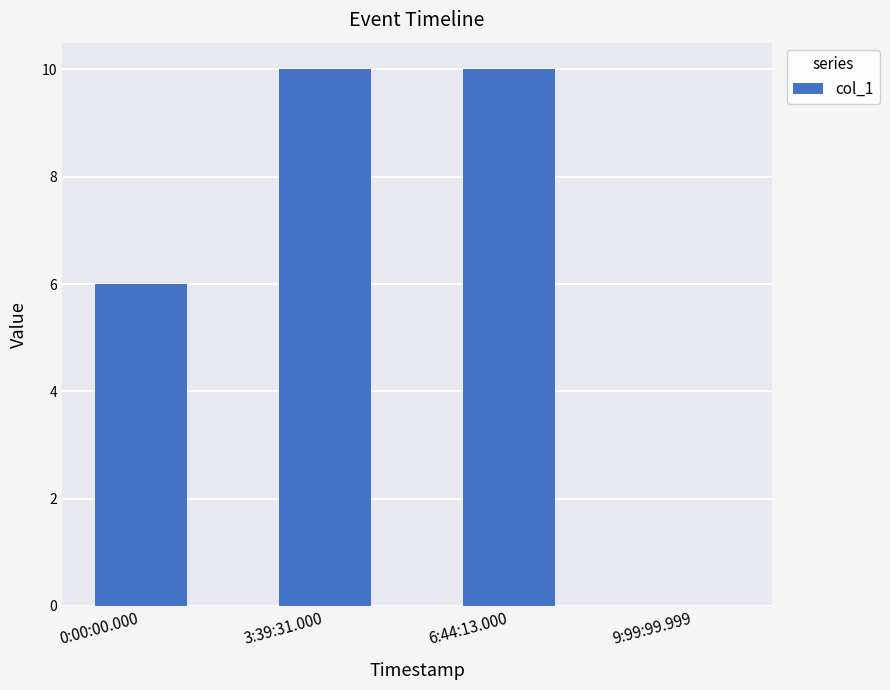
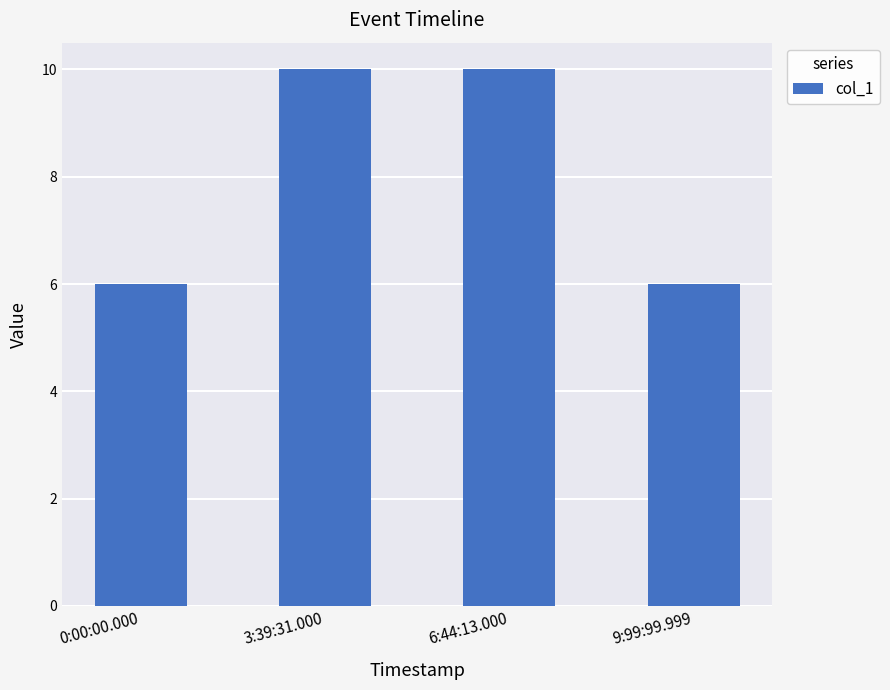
9:99:99.999: 0 -> 6
